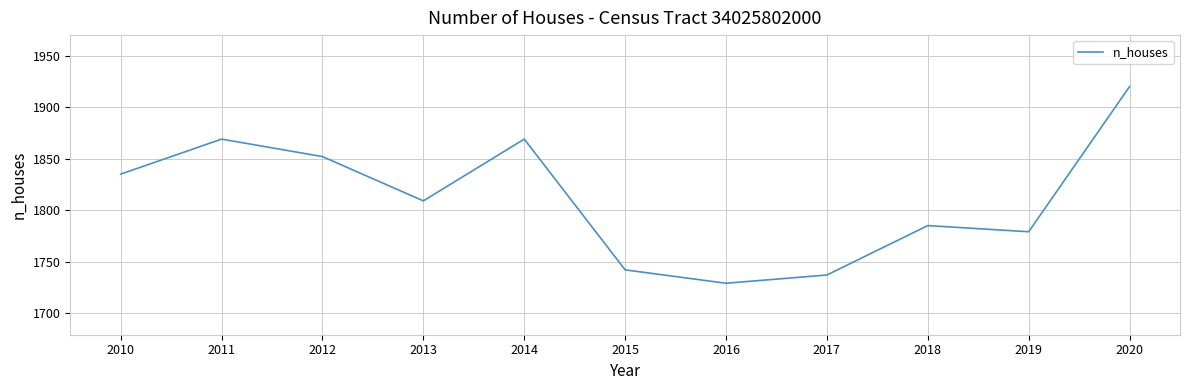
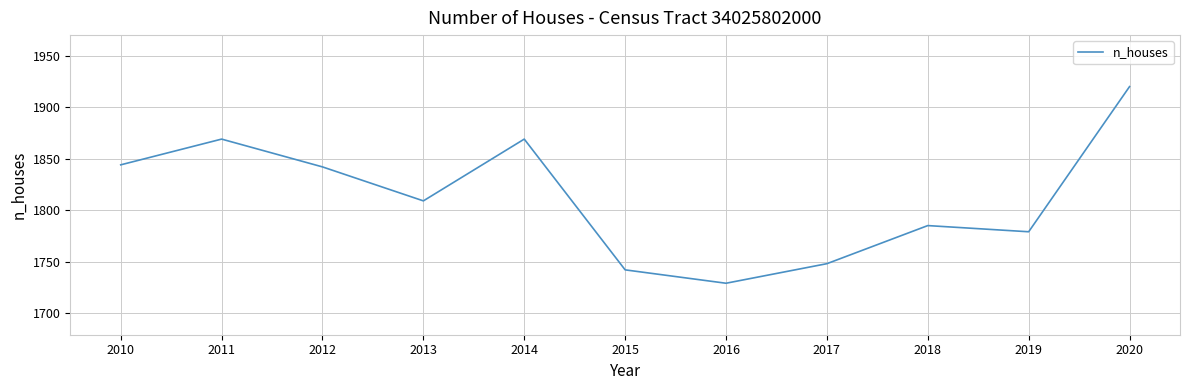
2010: 1835 -> 1844
2012: 1852 -> 1842
2017: 1737 -> 1748
